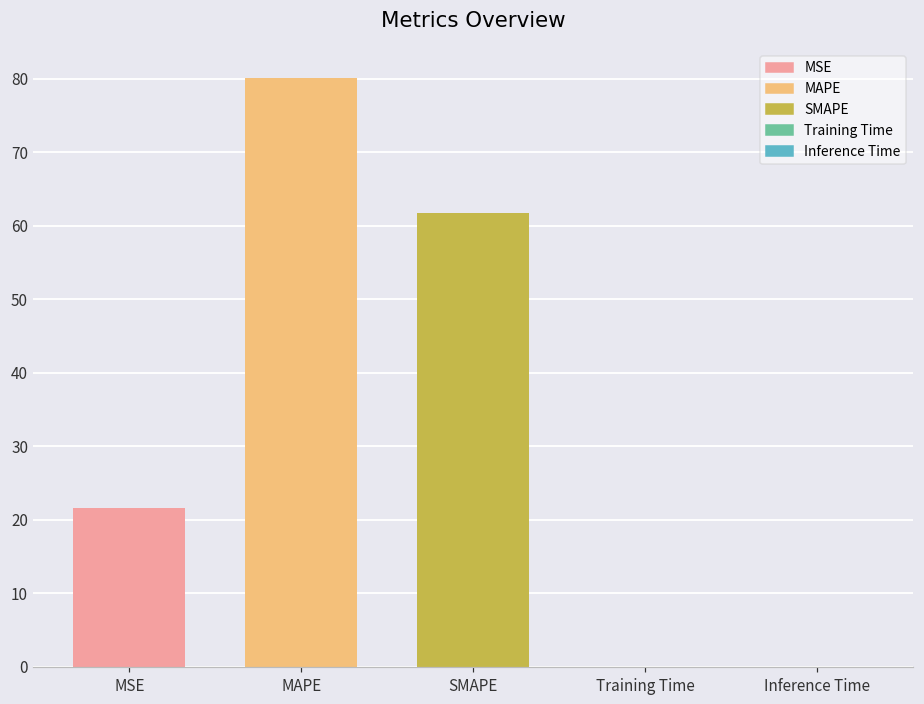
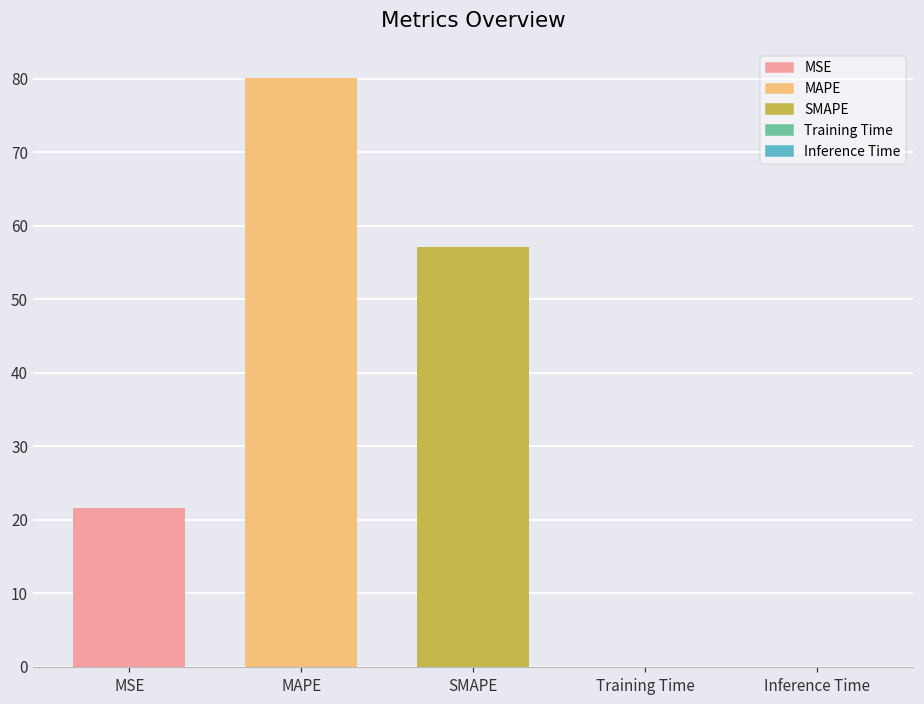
SMAPE: 62 -> 57
